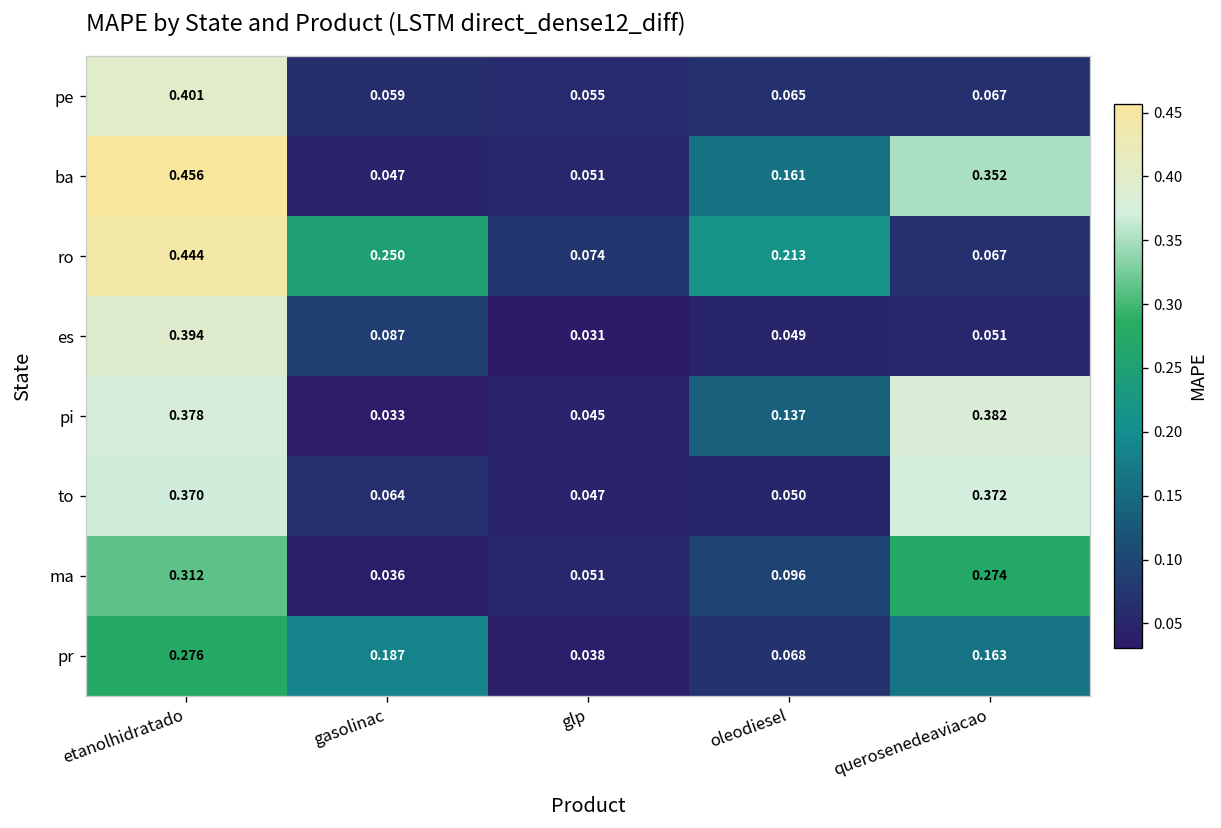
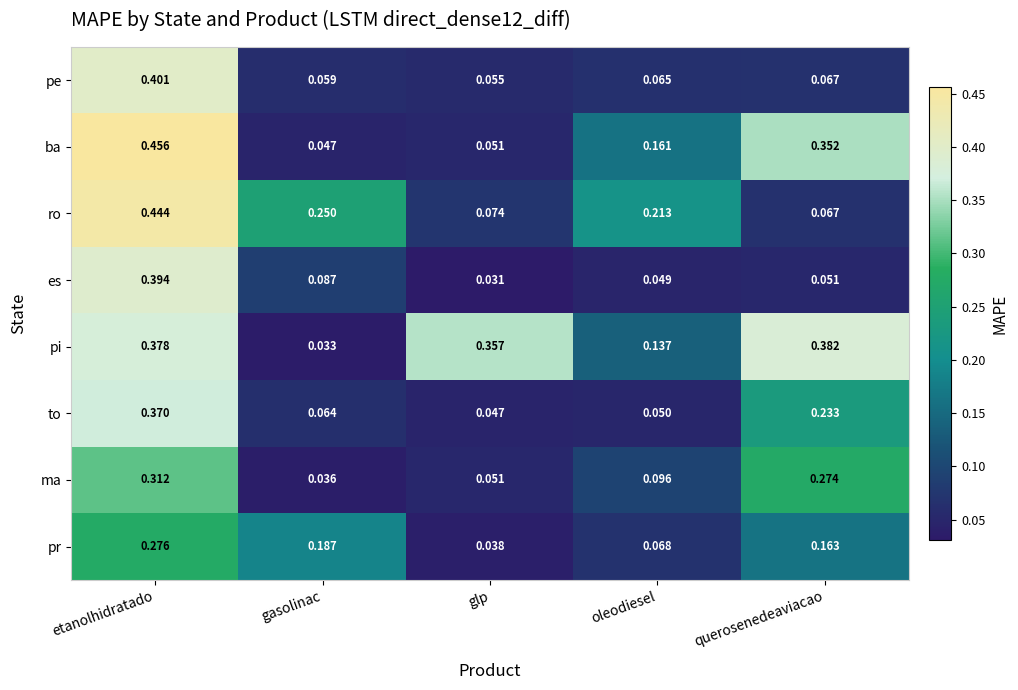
pi, glp: 0.045 -> 0.357
to, querosenedeaviacao: 0.372 -> 0.233
